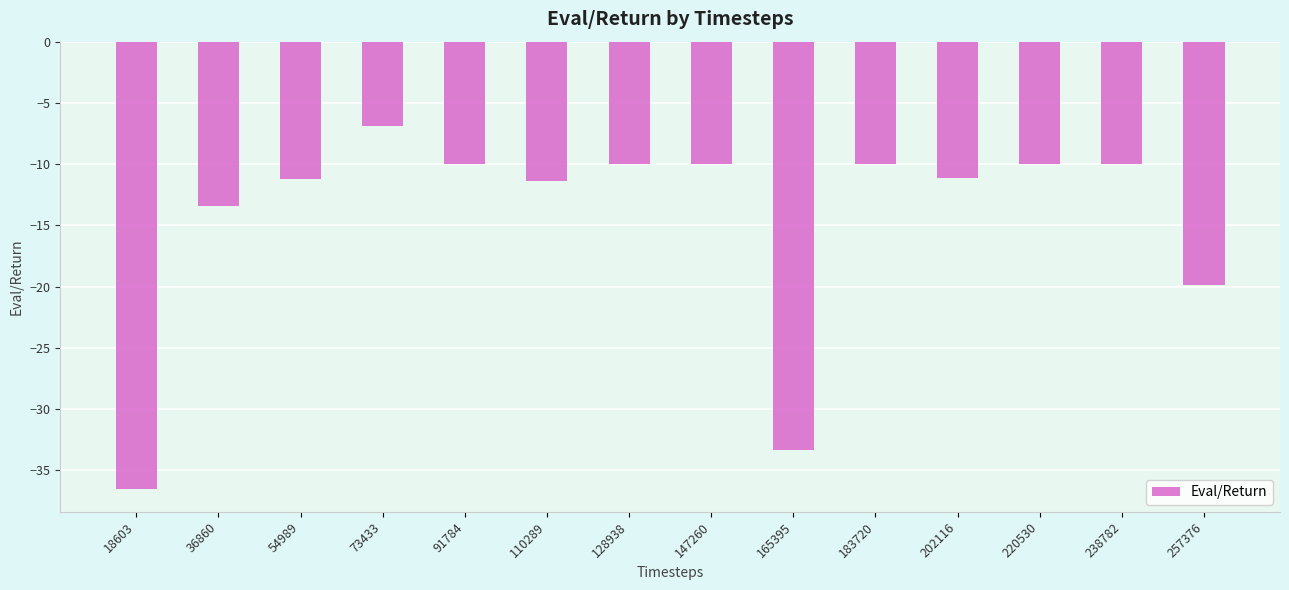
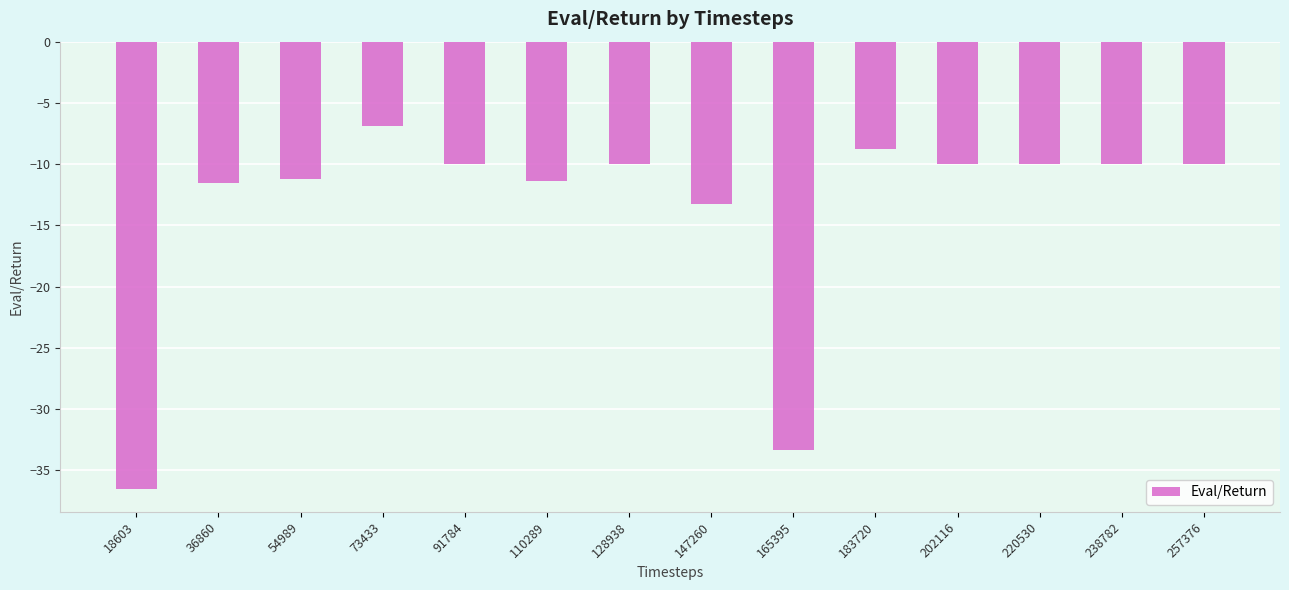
36860: -13.4 -> -11.5
147260: -10.0 -> -13.3
183720: -10.0 -> -8.8
202116: -11.1 -> -10.0
257376: -19.8 -> -10.0
